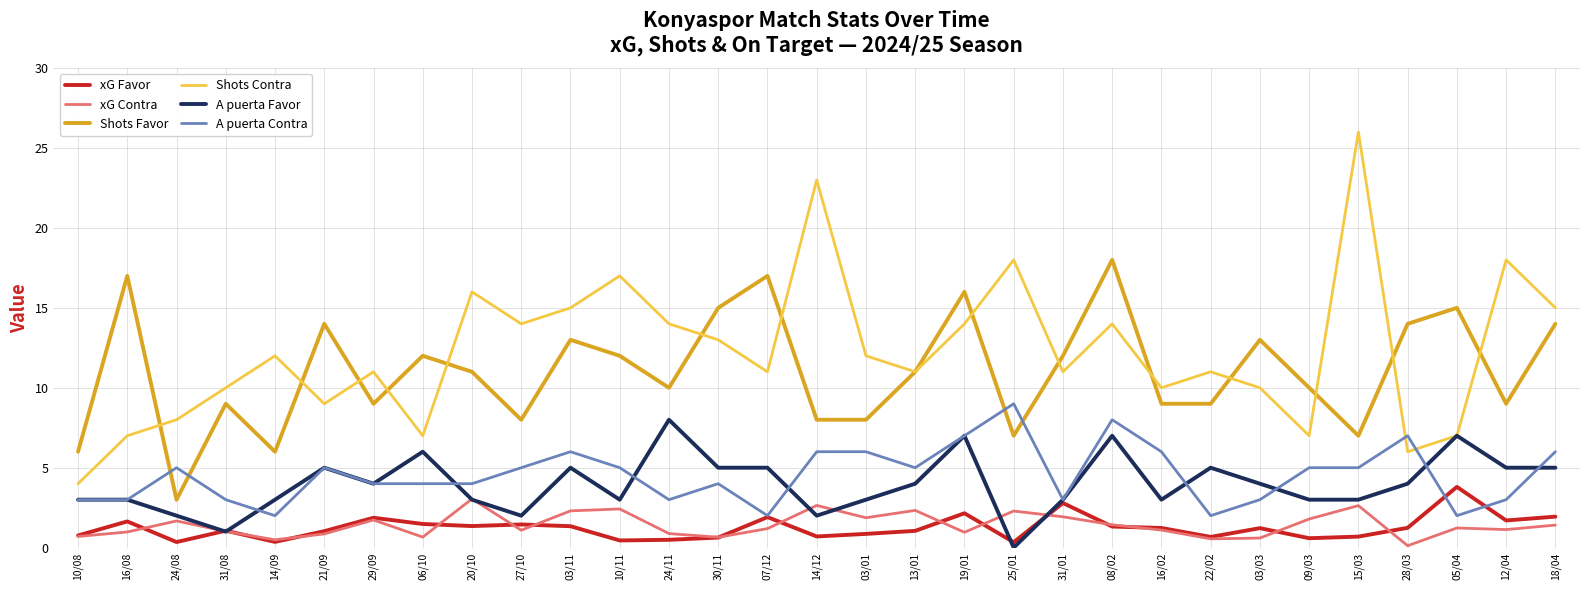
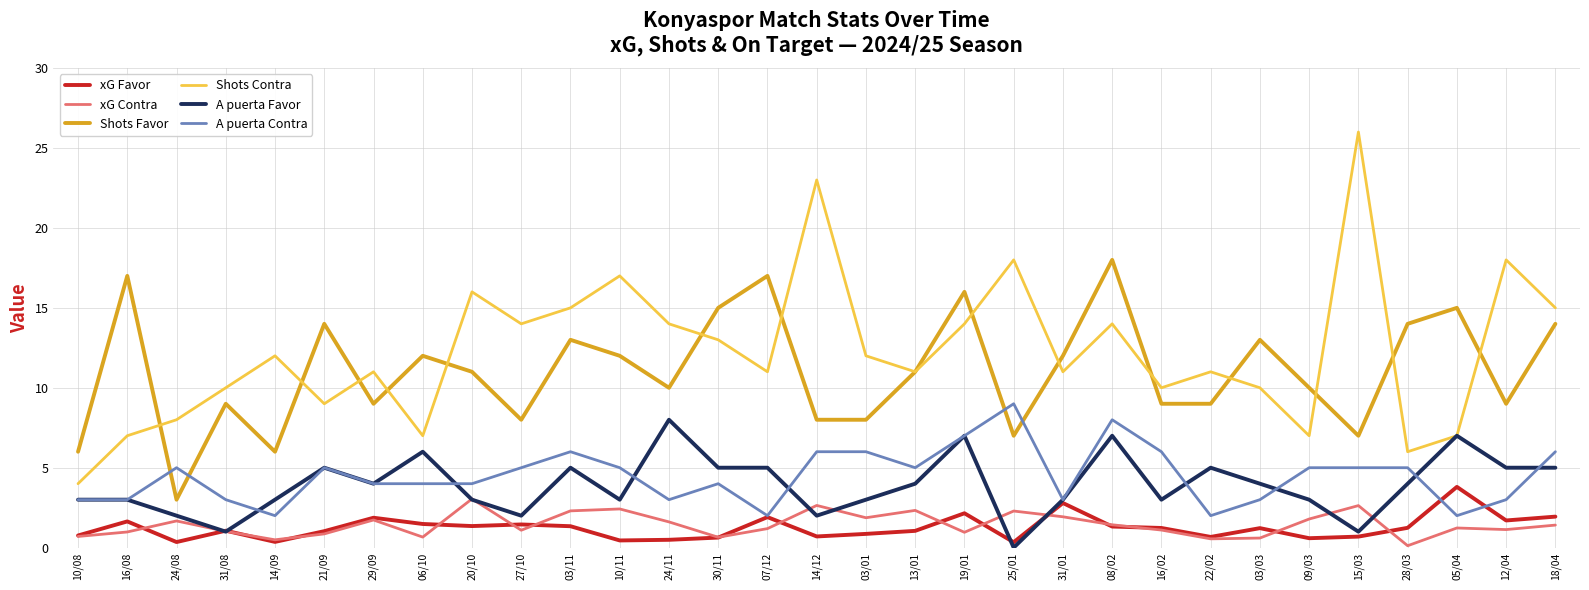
xG Contra, 24/11: 0.9 -> 1.6
A puerta Favor, 15/03: 3 -> 1
A puerta Contra, 28/03: 7 -> 5
